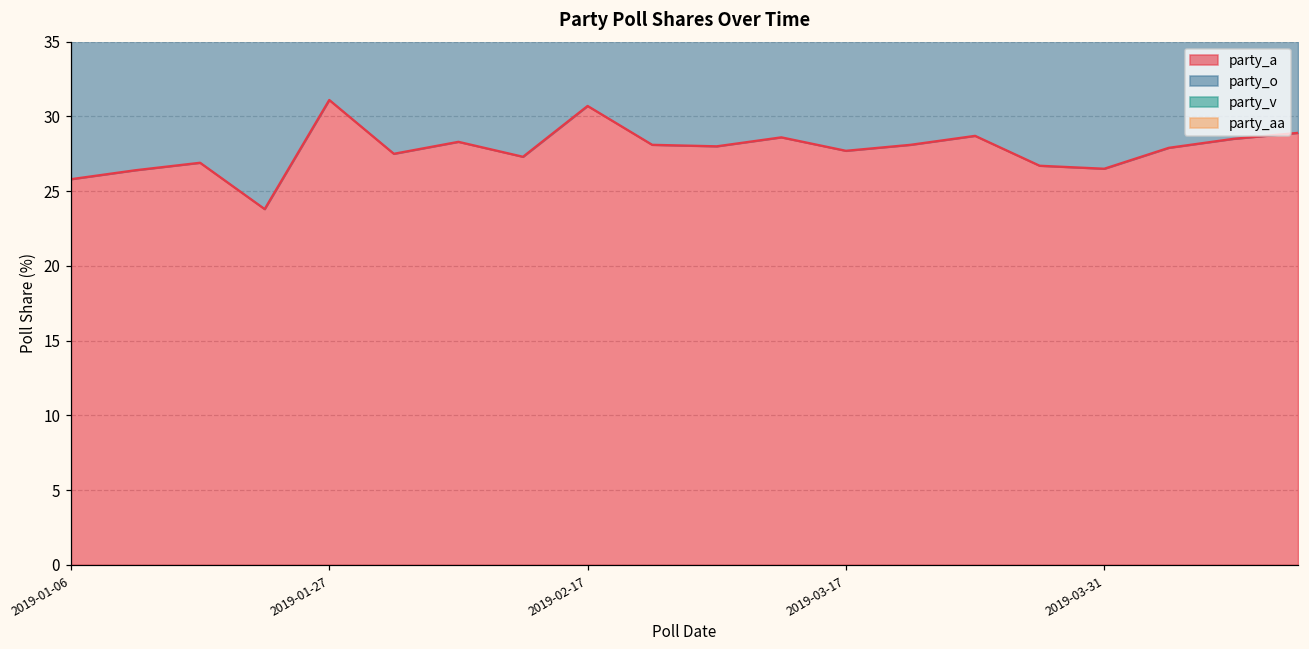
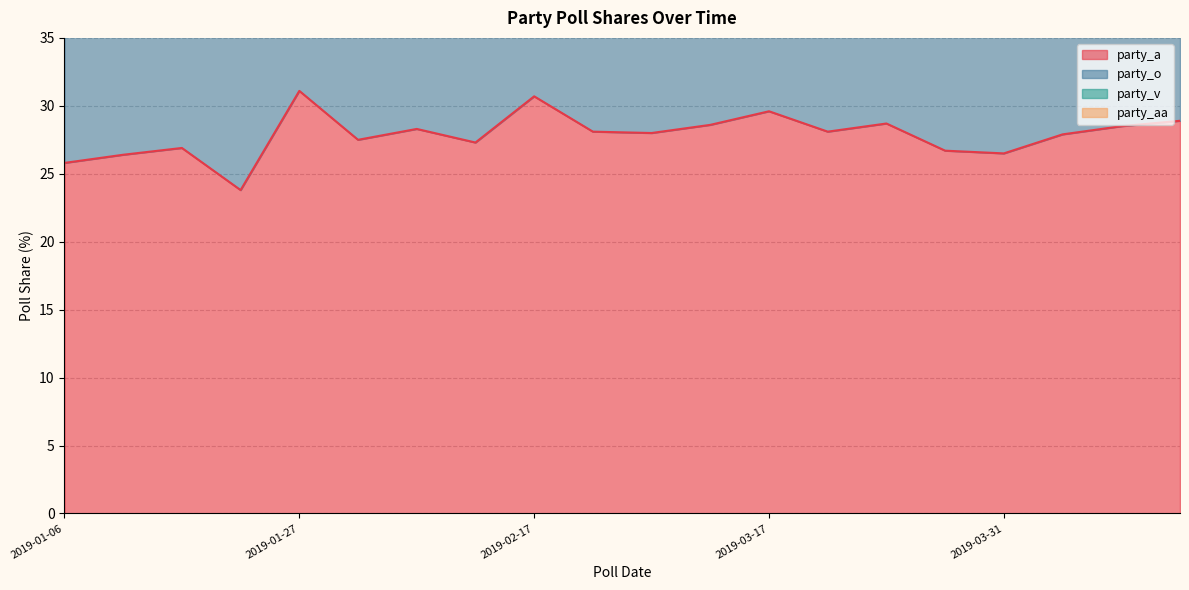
party_a, 2019-03-17: 27.7 -> 29.6
